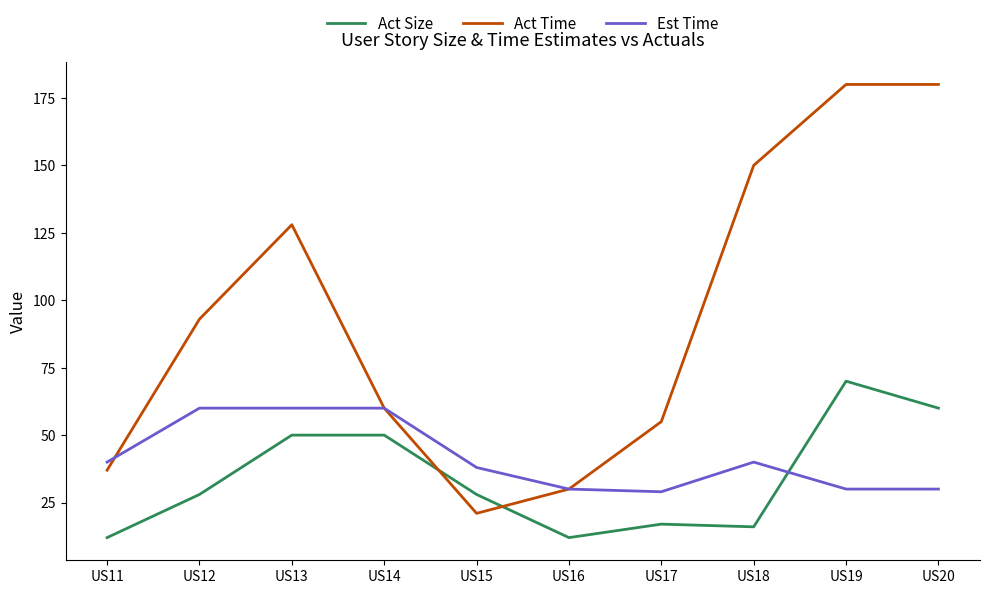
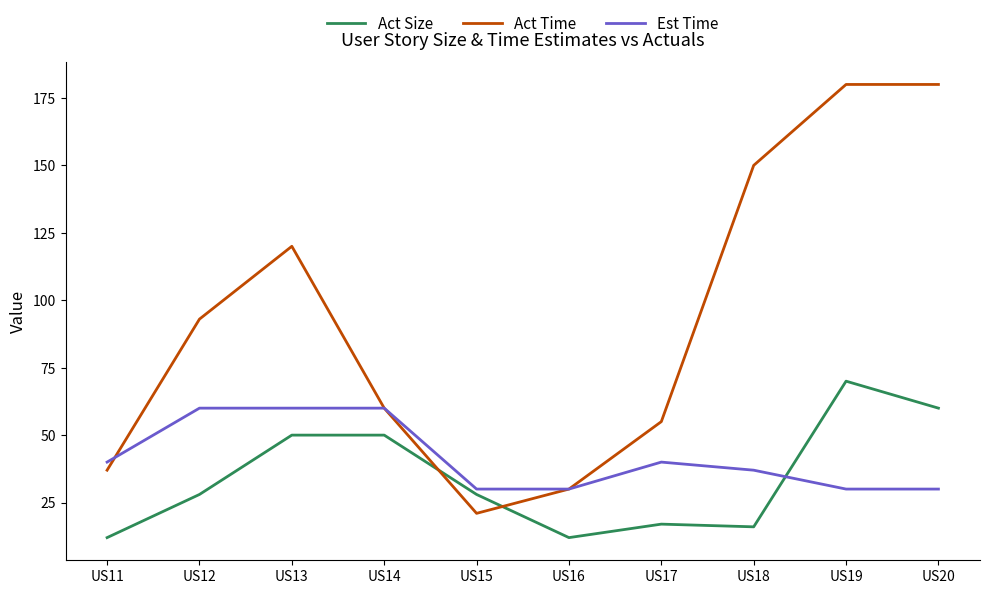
Act Time, US13: 128 -> 120
Est Time, US15: 38 -> 30
Est Time, US17: 29 -> 40
Est Time, US18: 40 -> 37
